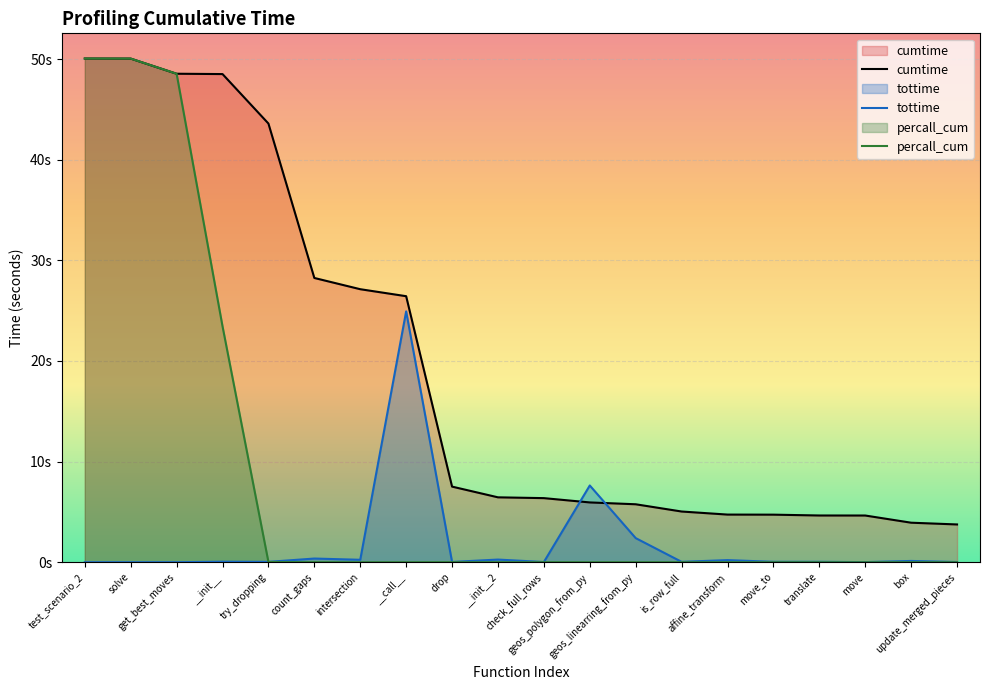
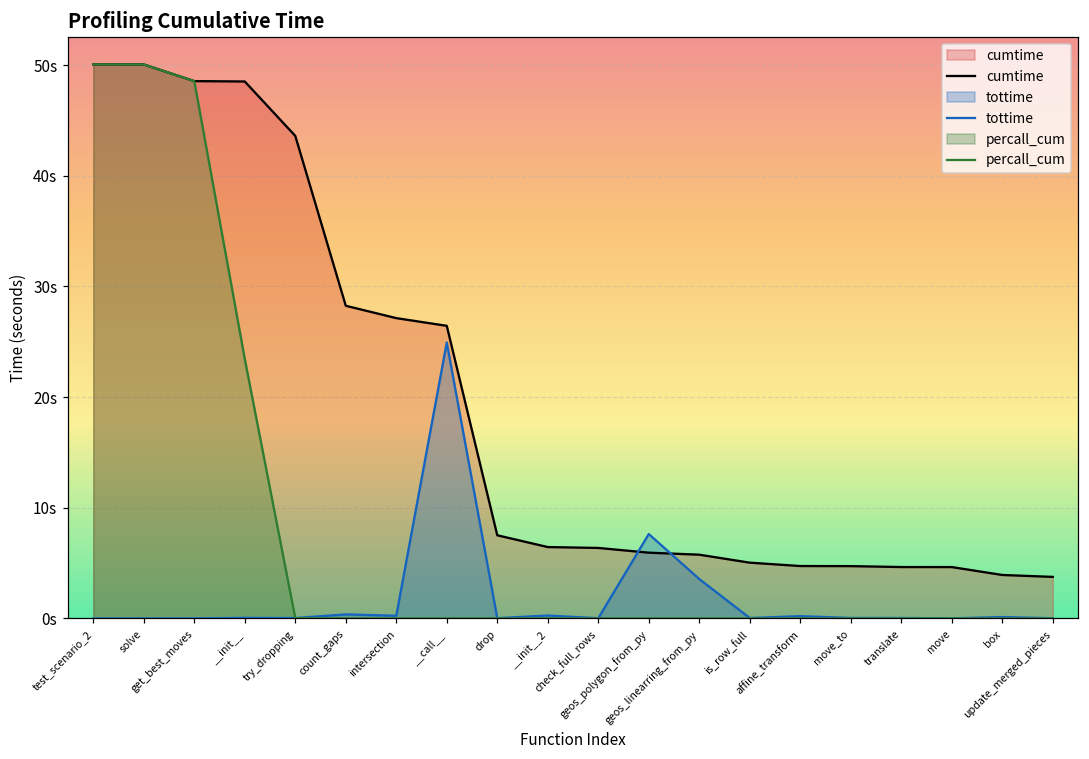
tottime, geos_linearring_from_py: 2.4s -> 3.6s
